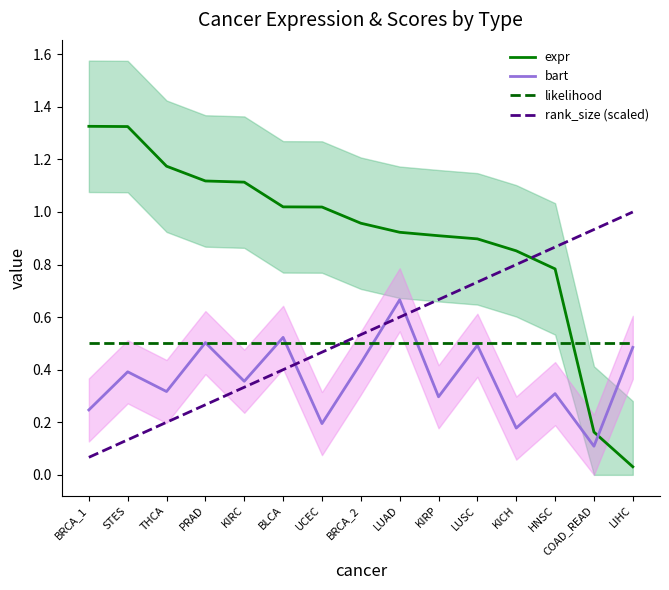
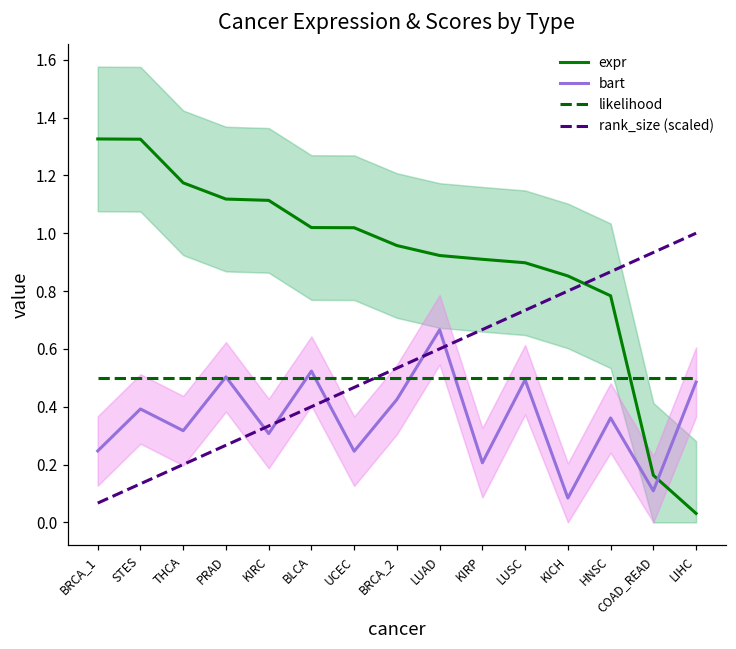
bart, KIRC: 0.36 -> 0.31
bart, UCEC: 0.20 -> 0.25
bart, KIRP: 0.30 -> 0.21
bart, KICH: 0.18 -> 0.08
bart, HNSC: 0.31 -> 0.36
